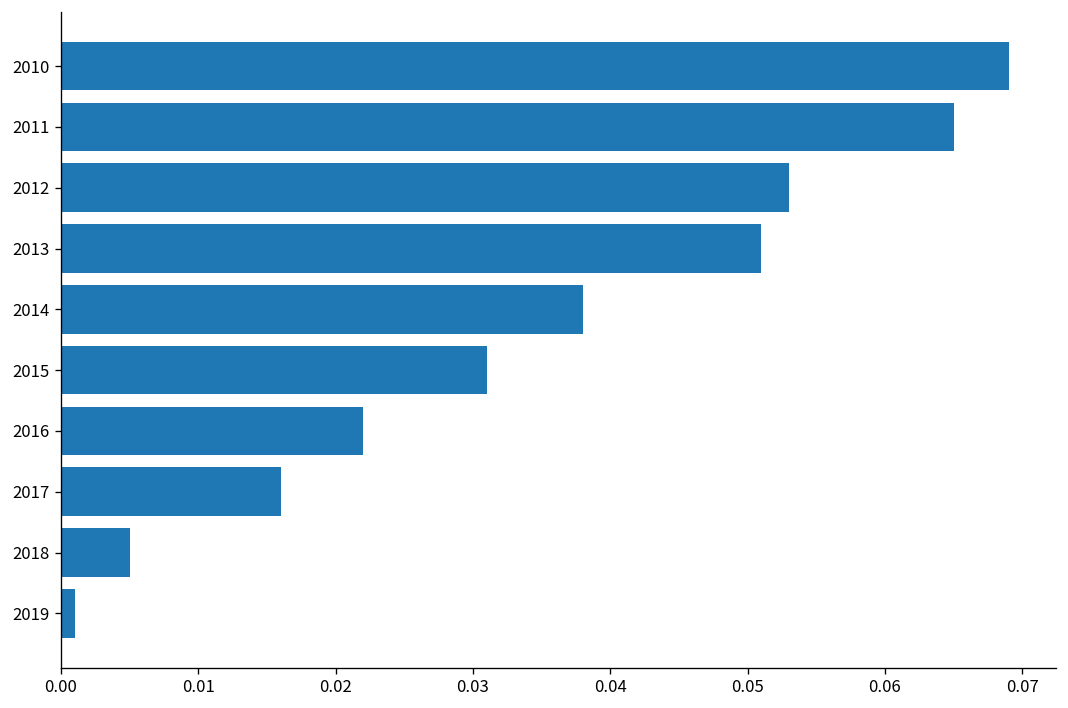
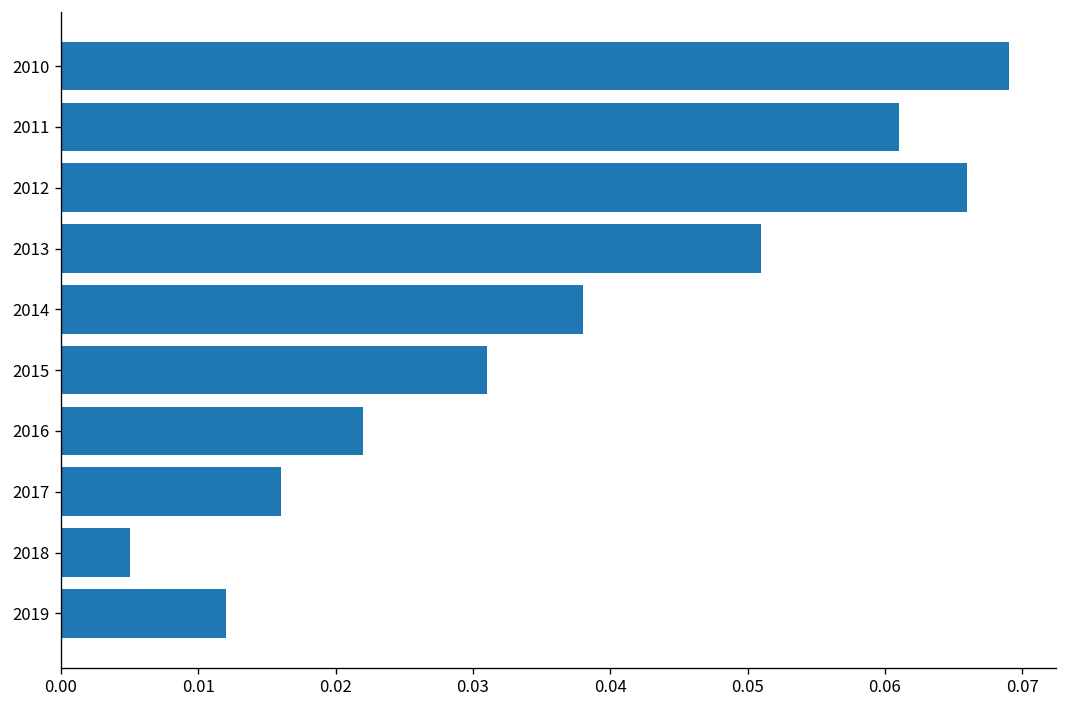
2011: 0.065 -> 0.061
2012: 0.053 -> 0.066
2019: 0.001 -> 0.012
